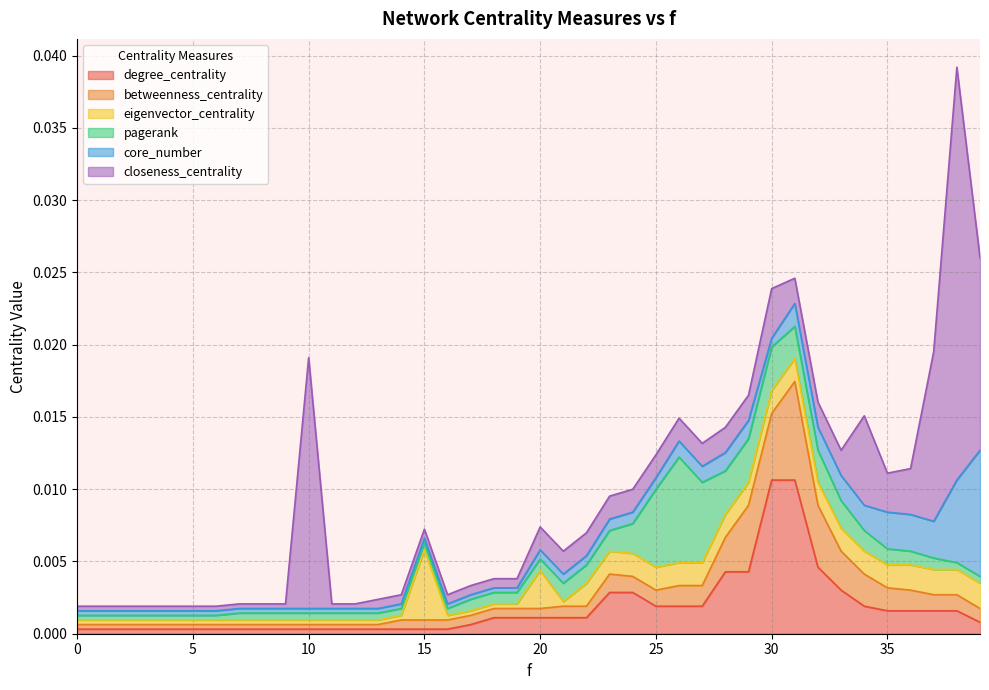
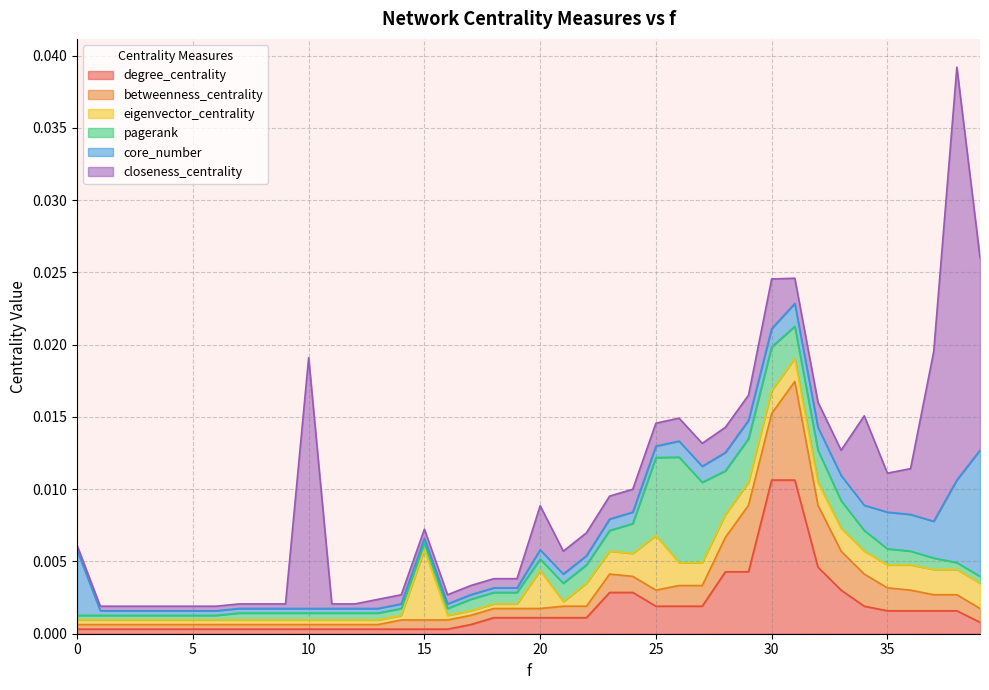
core_number, 0: 0.0003 -> 0.0045
closeness_centrality, 20: 0.0016 -> 0.0031
eigenvector_centrality, 25: 0.0016 -> 0.0038
core_number, 30: 0.0006 -> 0.0013
